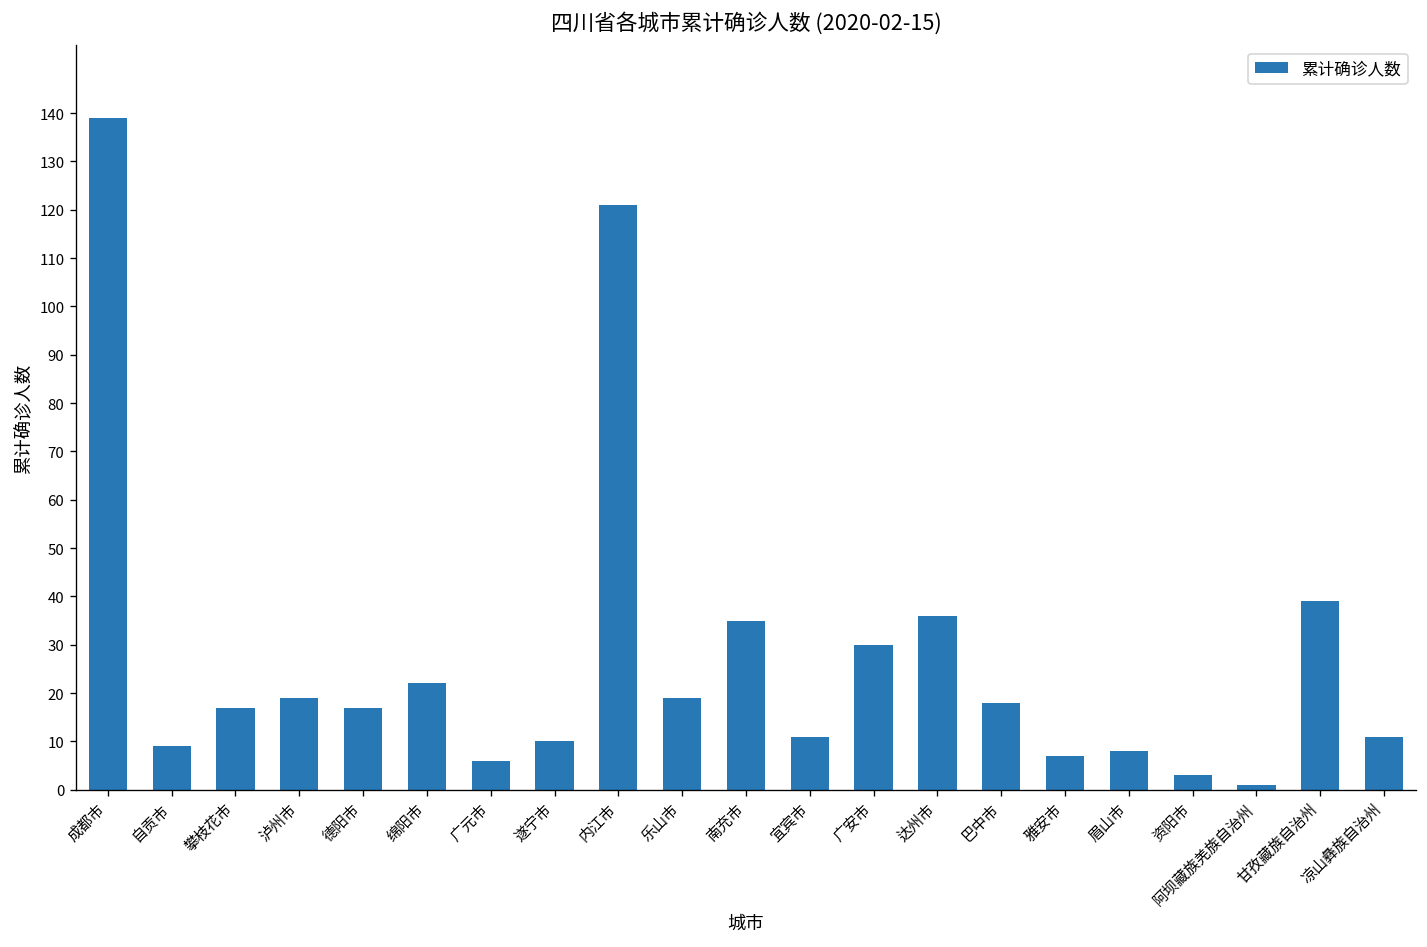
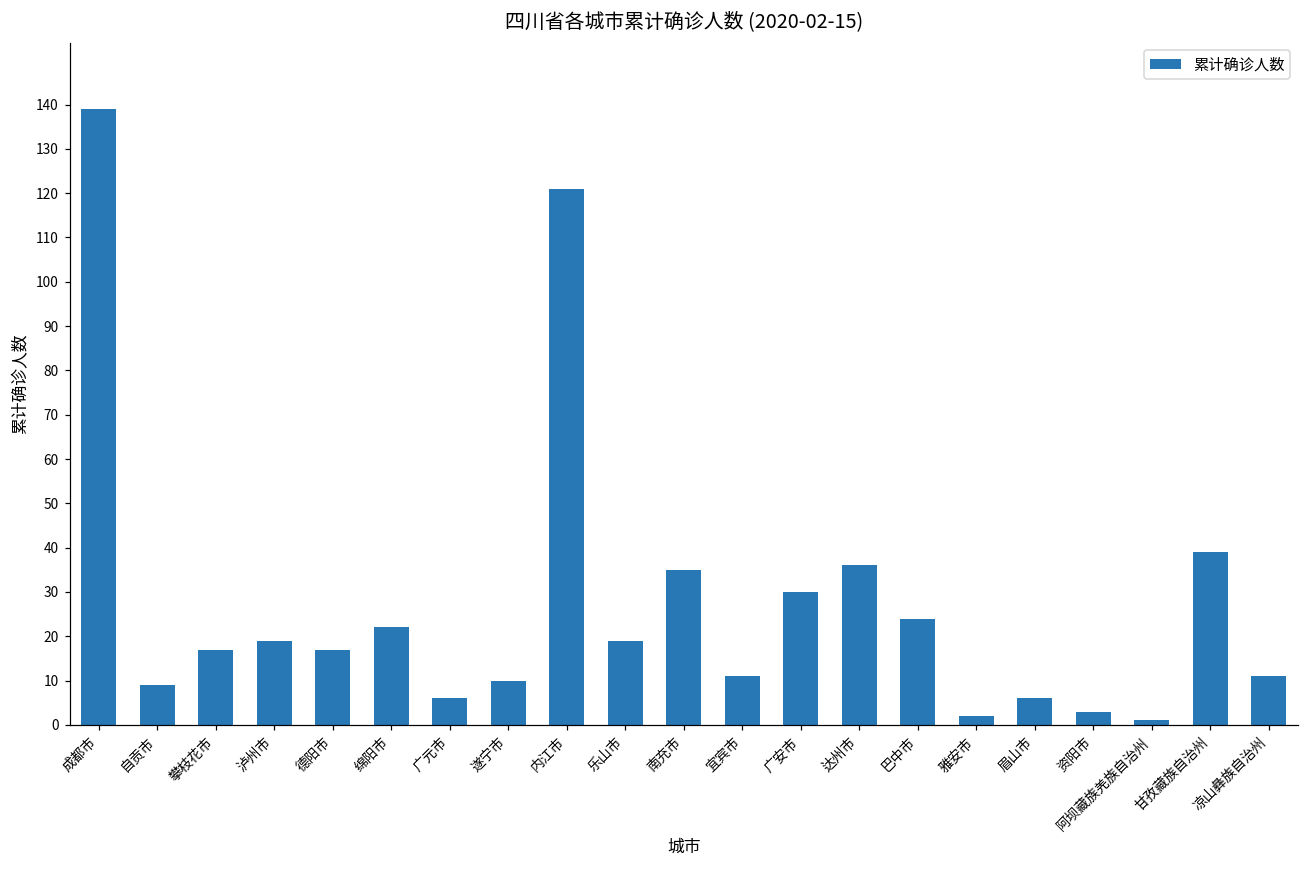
巴中市: 18 -> 24
雅安市: 7 -> 2
眉山市: 8 -> 6
